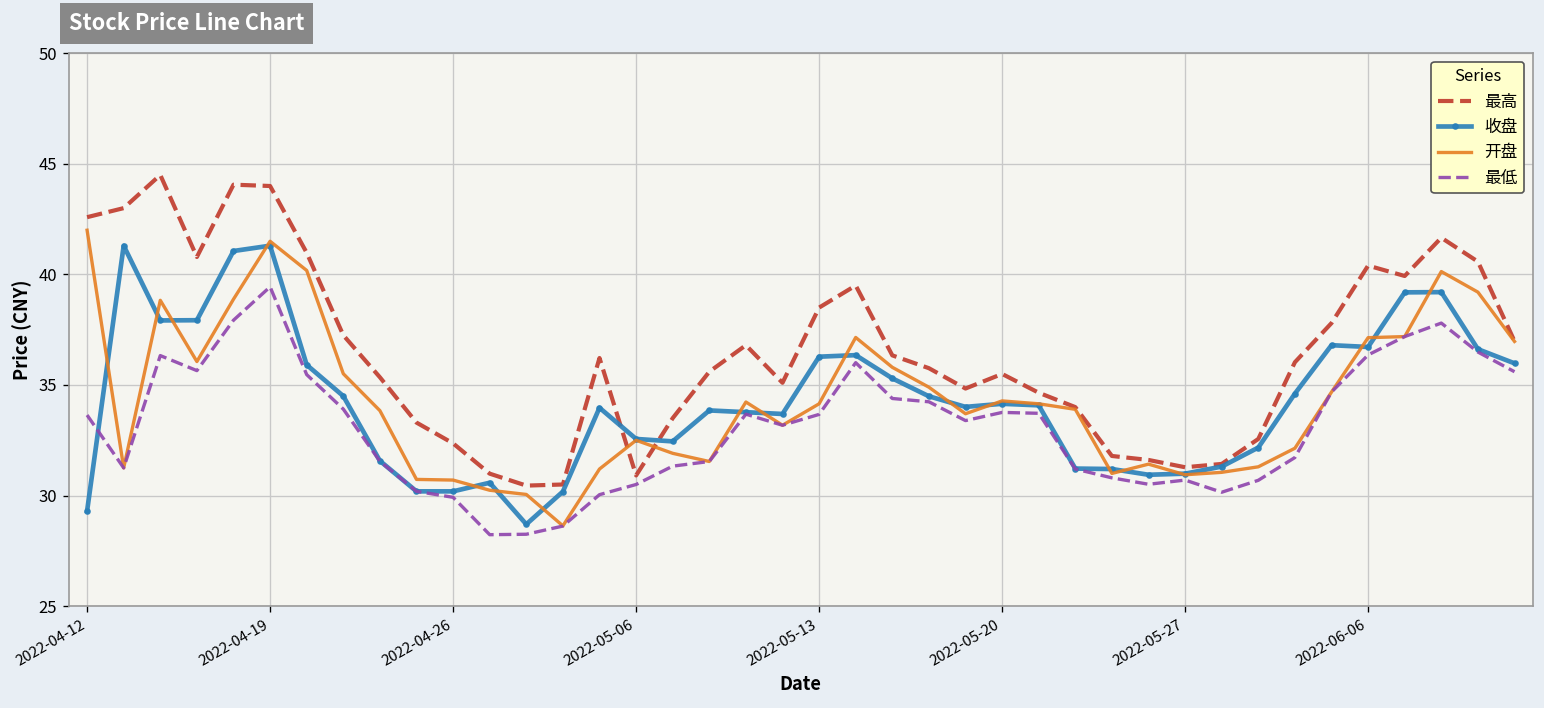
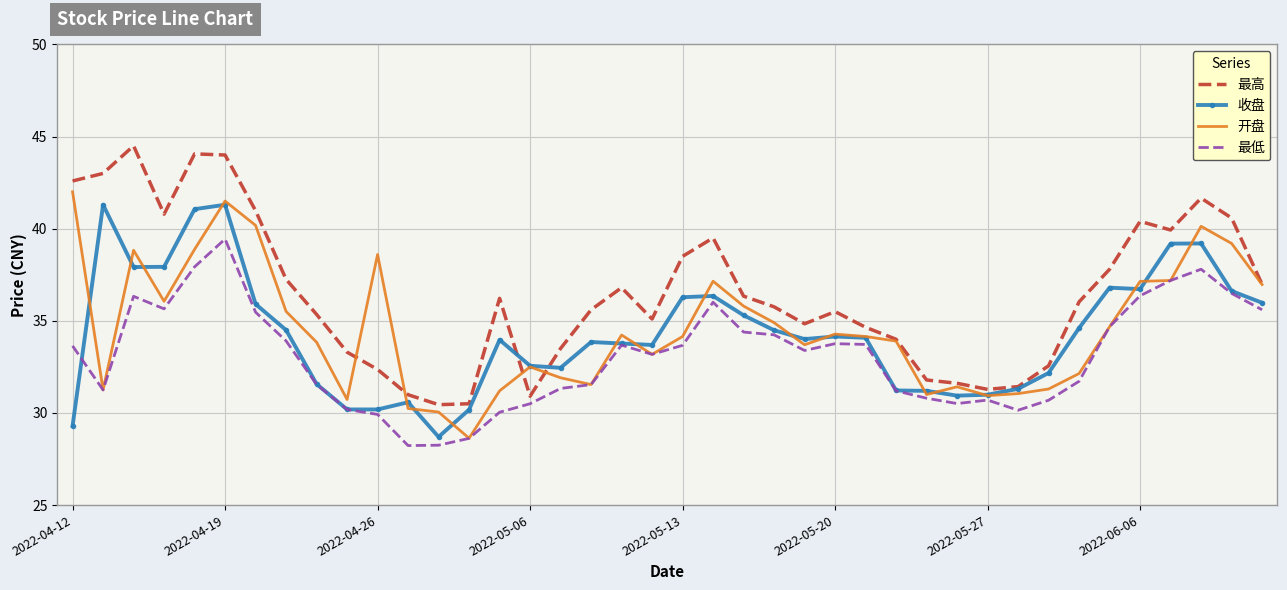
开盘, 2022-04-26: 30.7 -> 38.6
